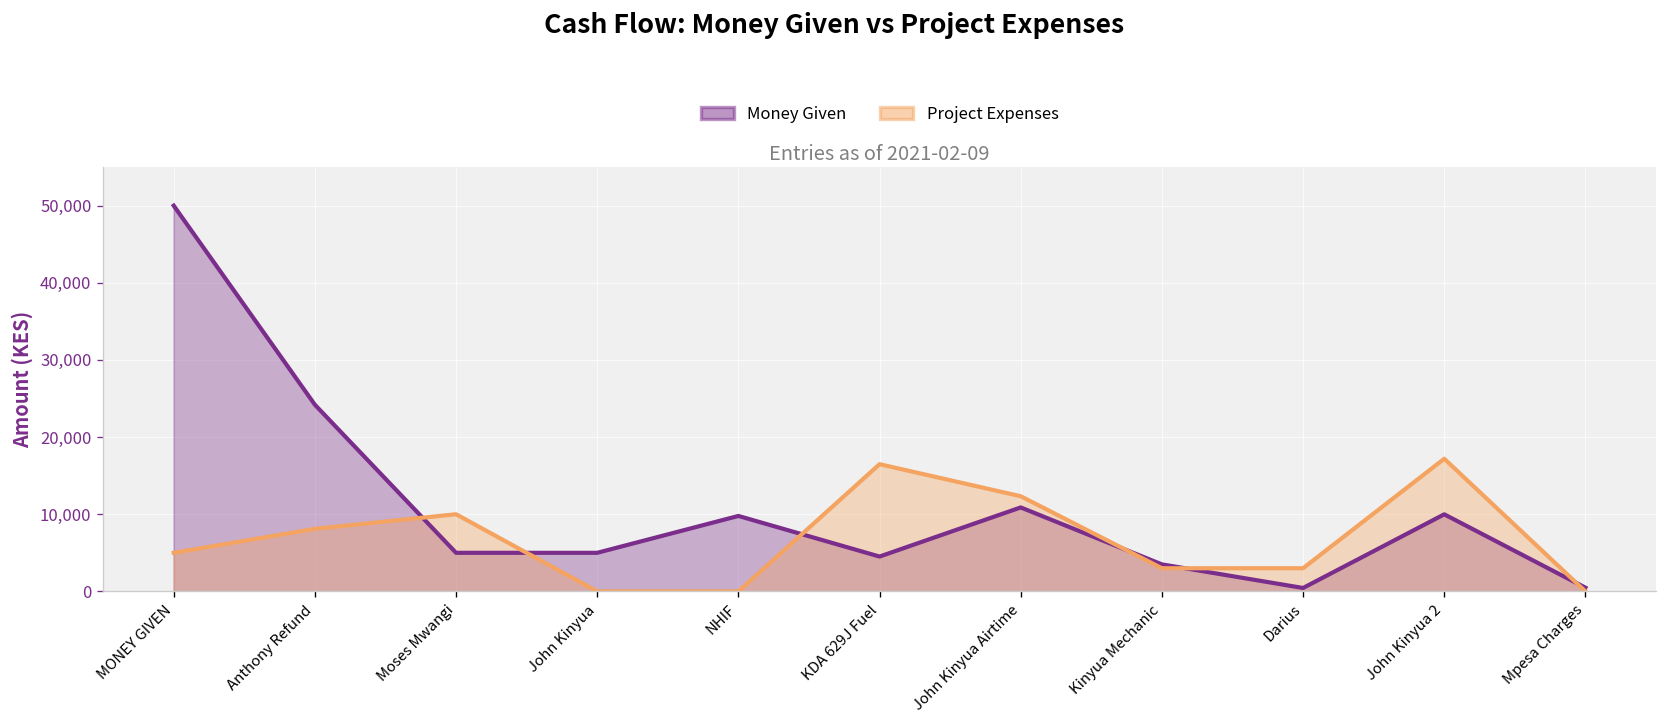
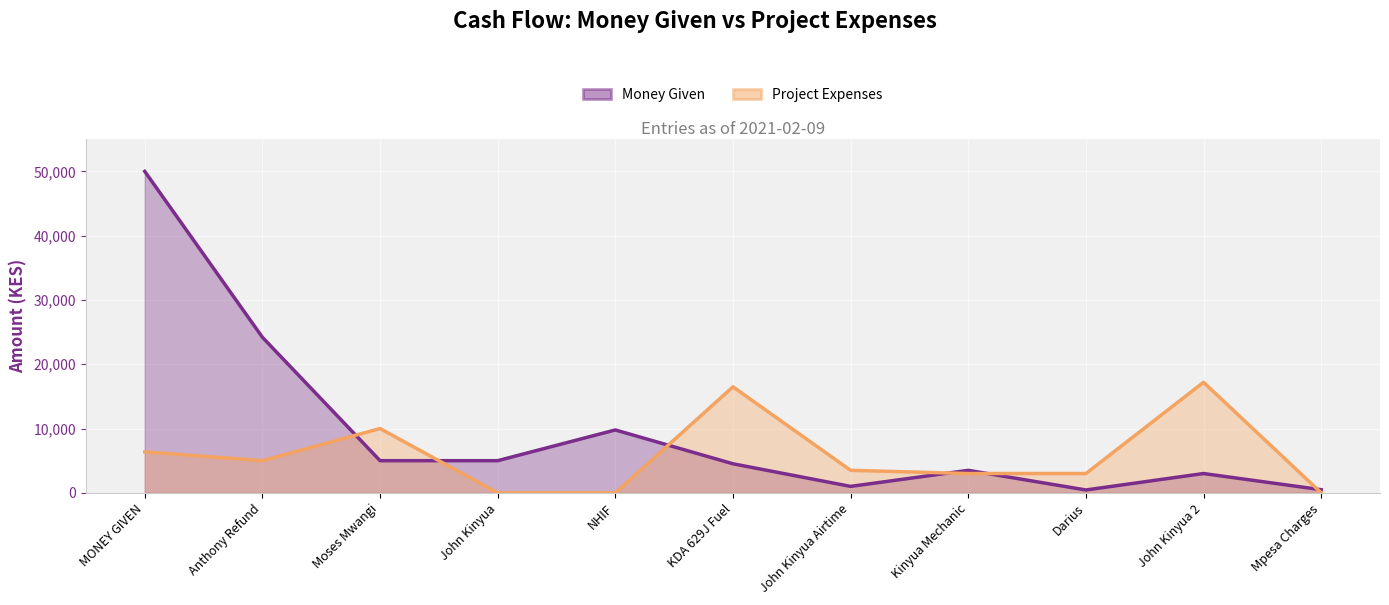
Project Expenses, MONEY GIVEN: 5,000 -> 6,000
Project Expenses, Anthony Refund: 8,000 -> 5,000
Money Given, John Kinyua Airtime: 11,000 -> 1,000
Project Expenses, John Kinyua Airtime: 12,000 -> 4,000
Money Given, John Kinyua 2: 10,000 -> 3,000
